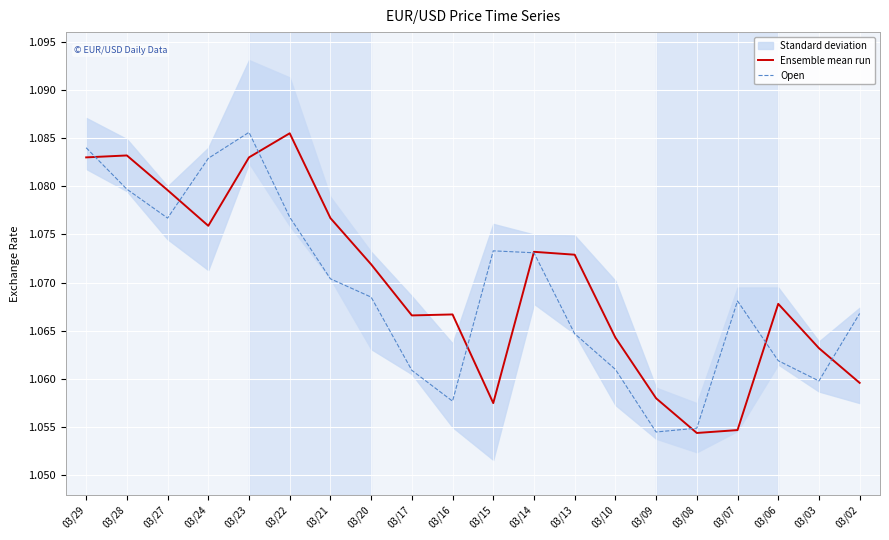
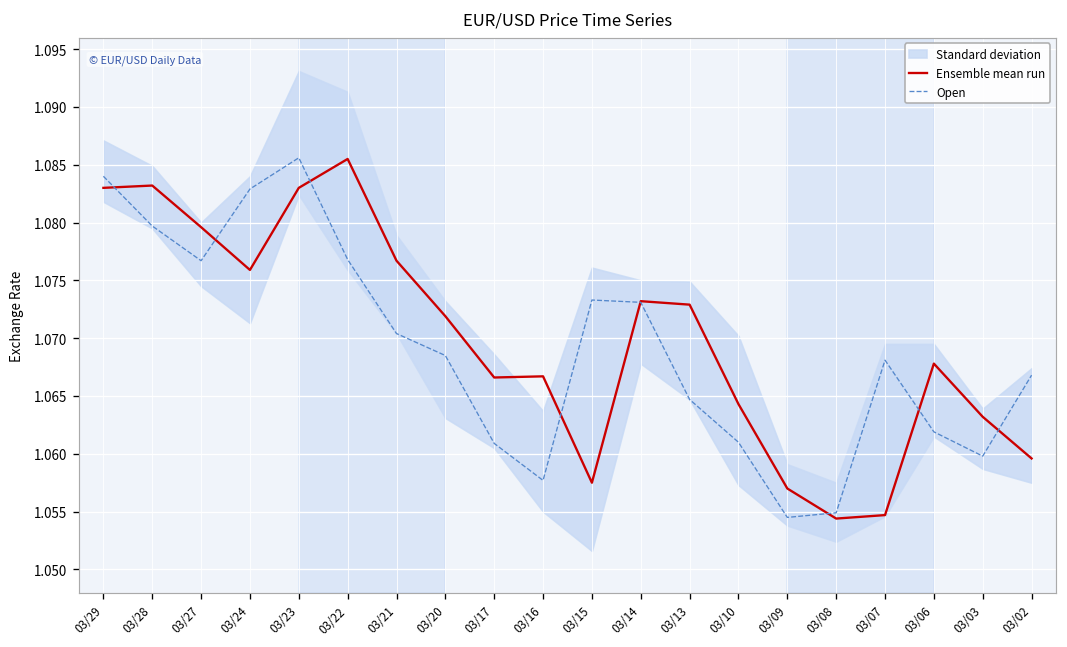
Ensemble mean run, 03/09: 1.058 -> 1.057
